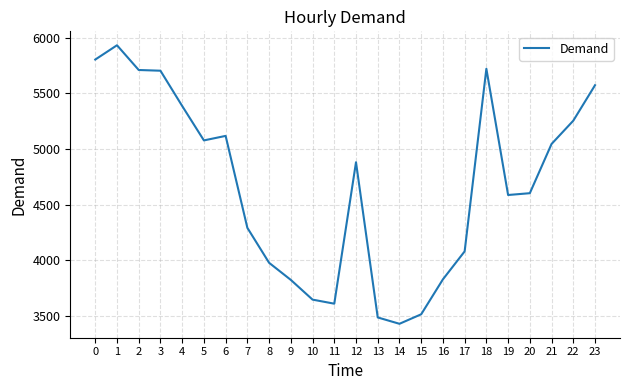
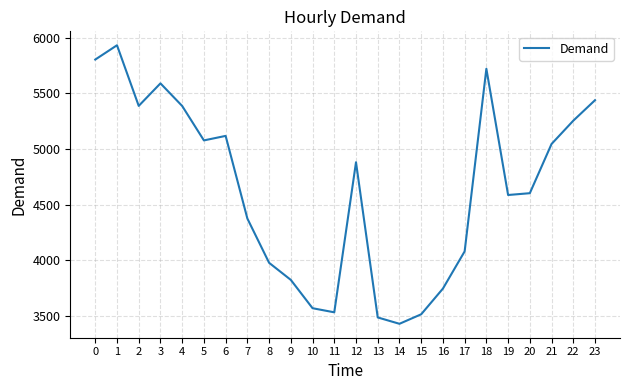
2: 5710 -> 5390
3: 5700 -> 5590
7: 4290 -> 4380
10: 3650 -> 3570
11: 3610 -> 3530
16: 3830 -> 3750
23: 5570 -> 5440
